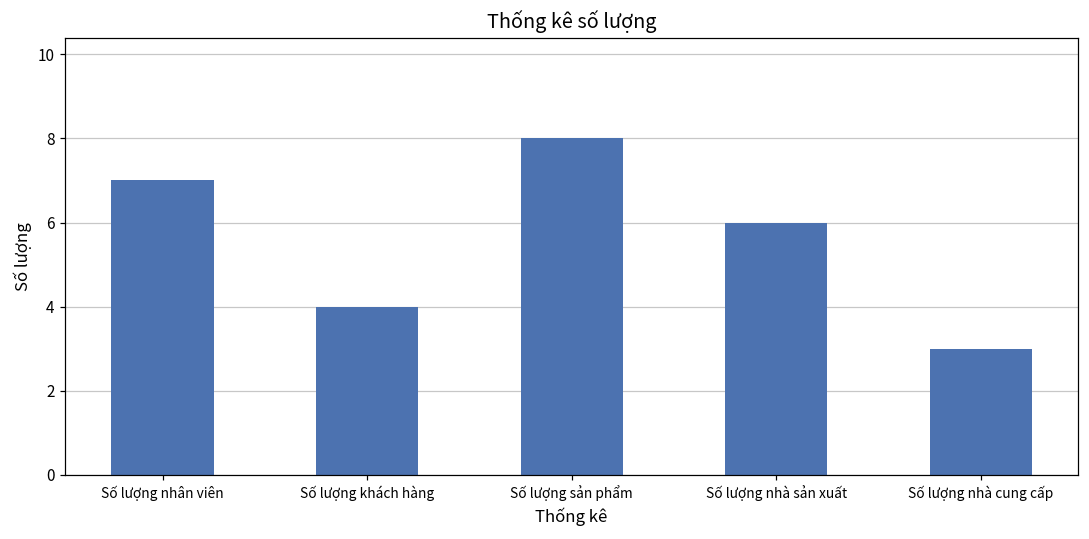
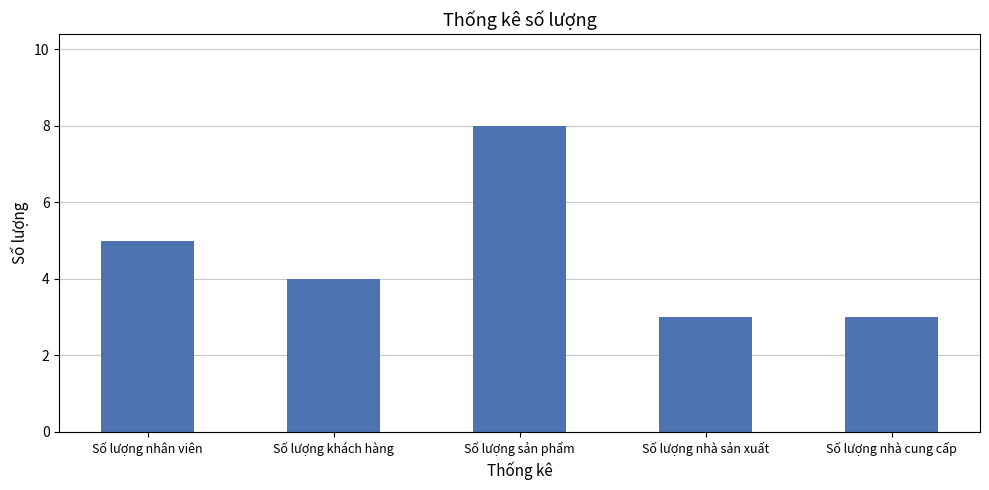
Số lượng nhân viên: 7 -> 5
Số lượng nhà sản xuất: 6 -> 3
